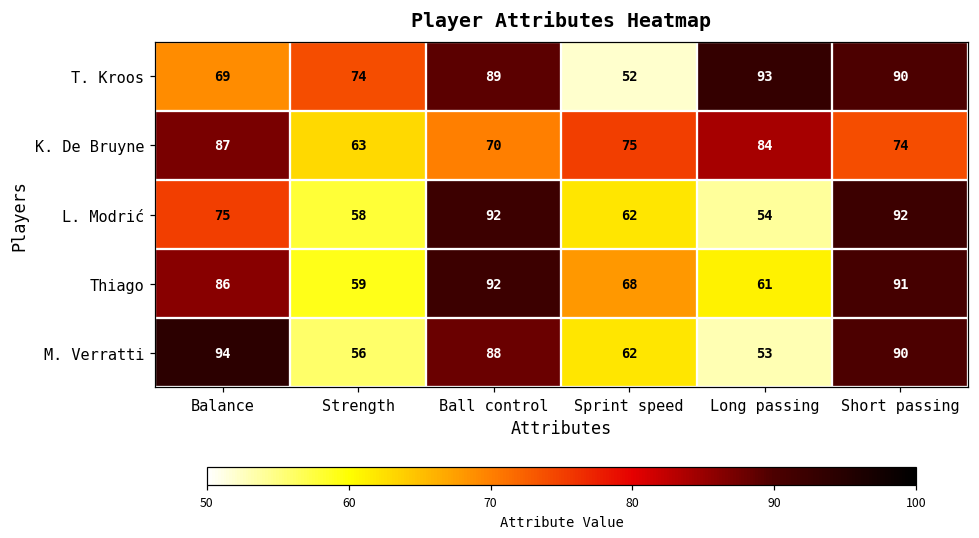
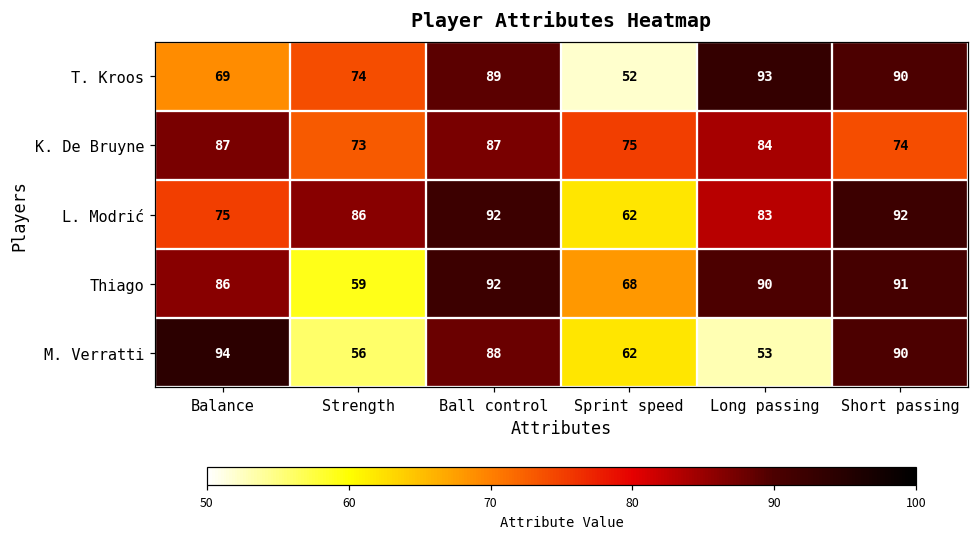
K. De Bruyne, Strength: 63 -> 73
K. De Bruyne, Ball control: 70 -> 87
L. Modrić, Strength: 58 -> 86
L. Modrić, Long passing: 54 -> 83
Thiago, Long passing: 61 -> 90
